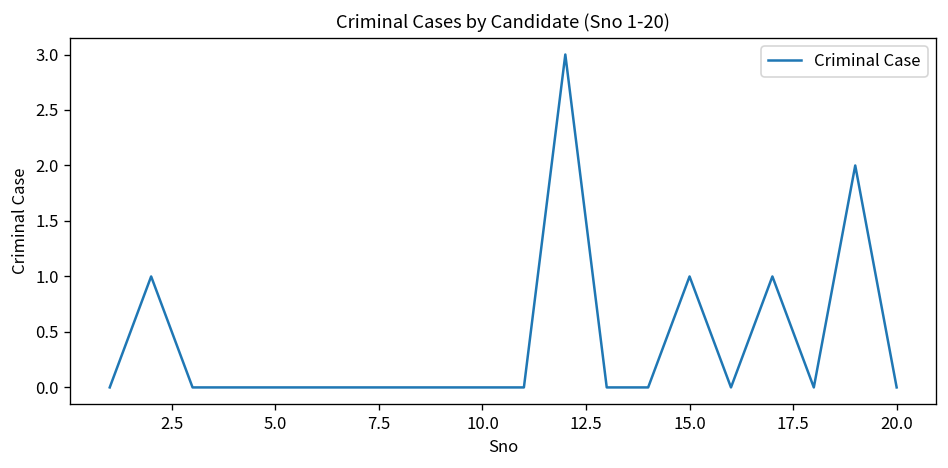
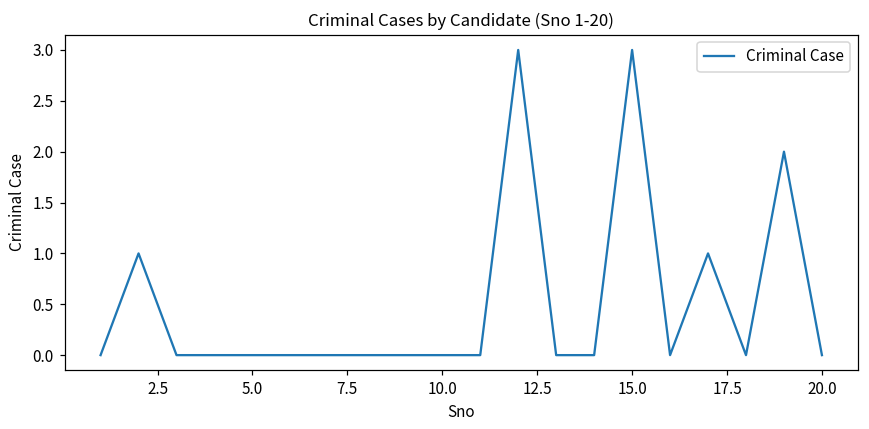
15.0: 1 -> 3
